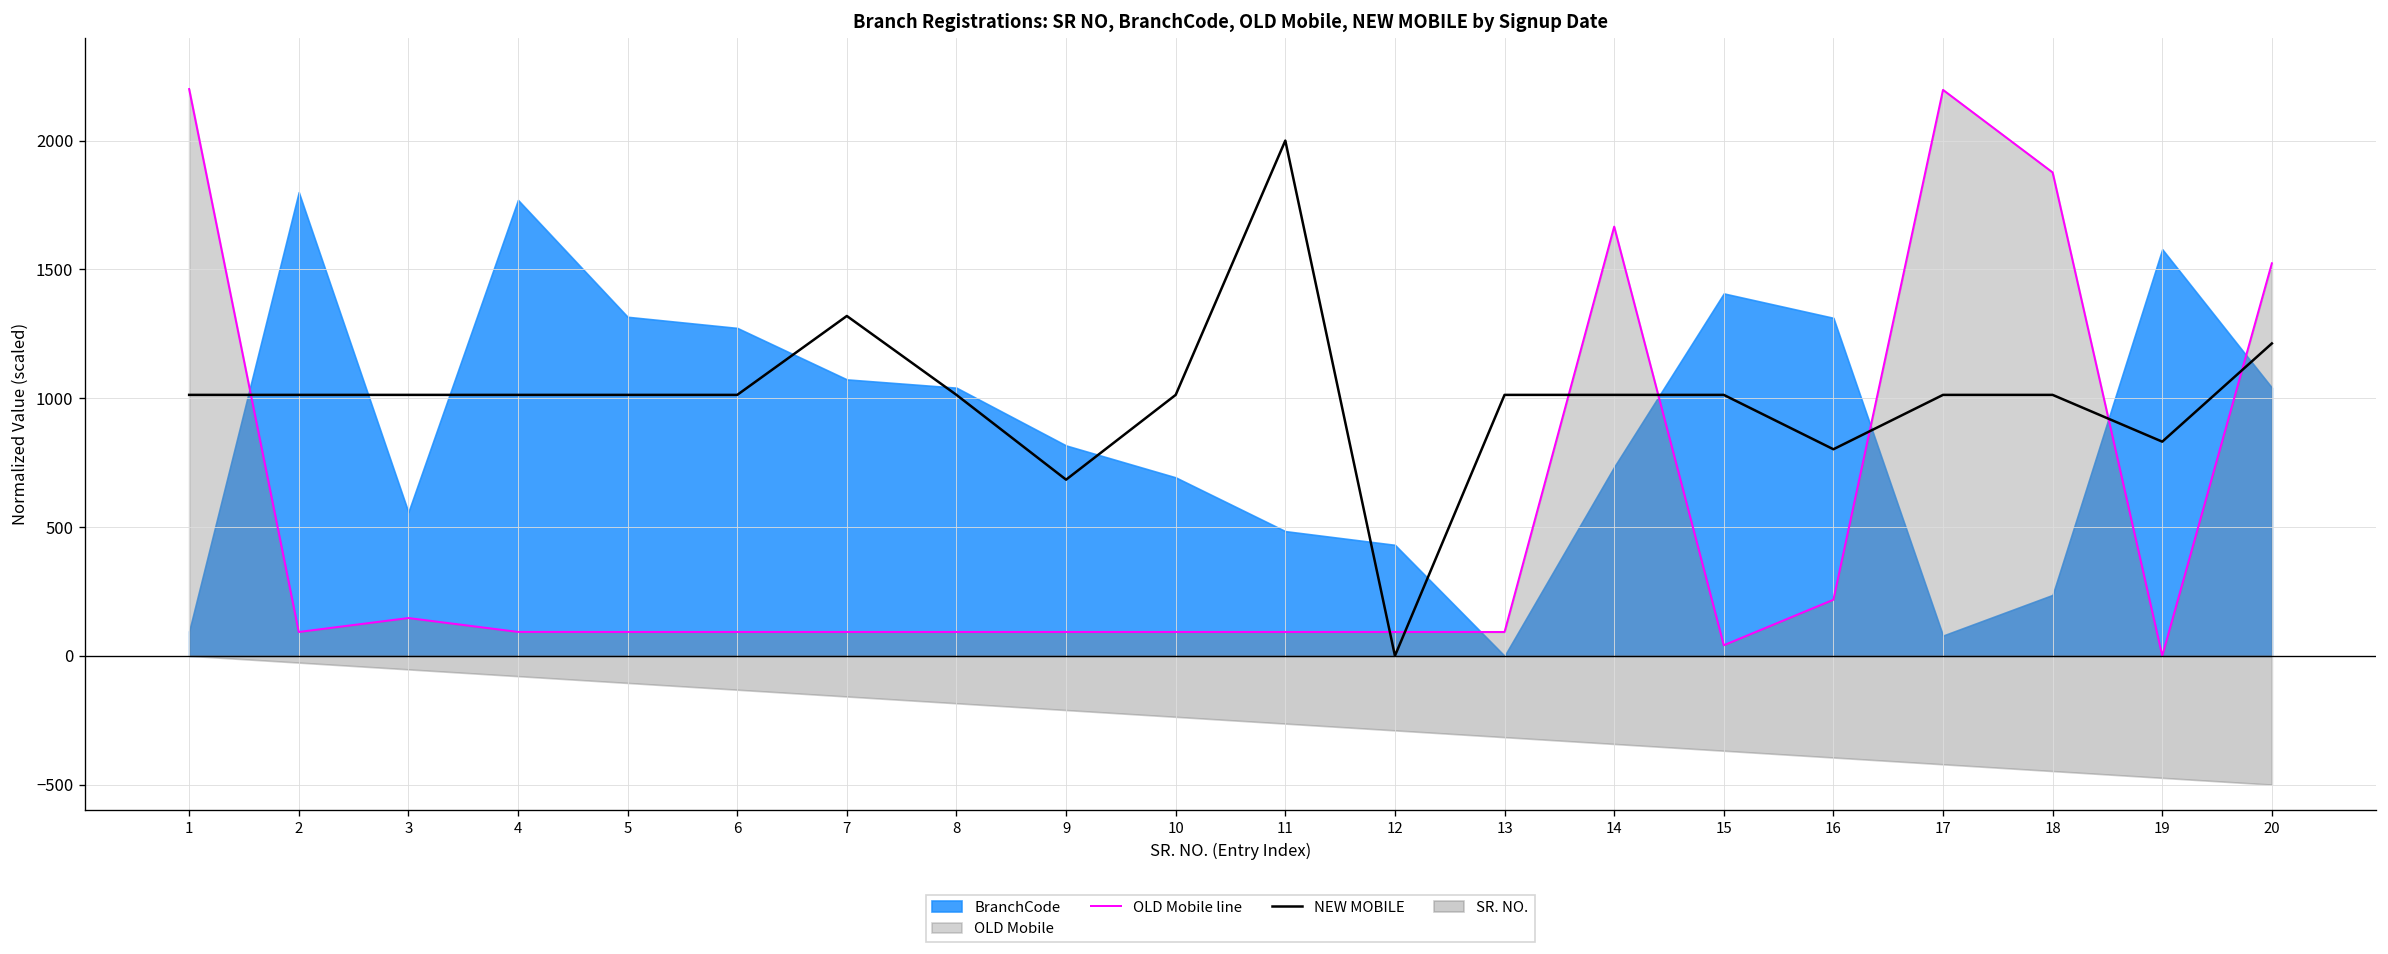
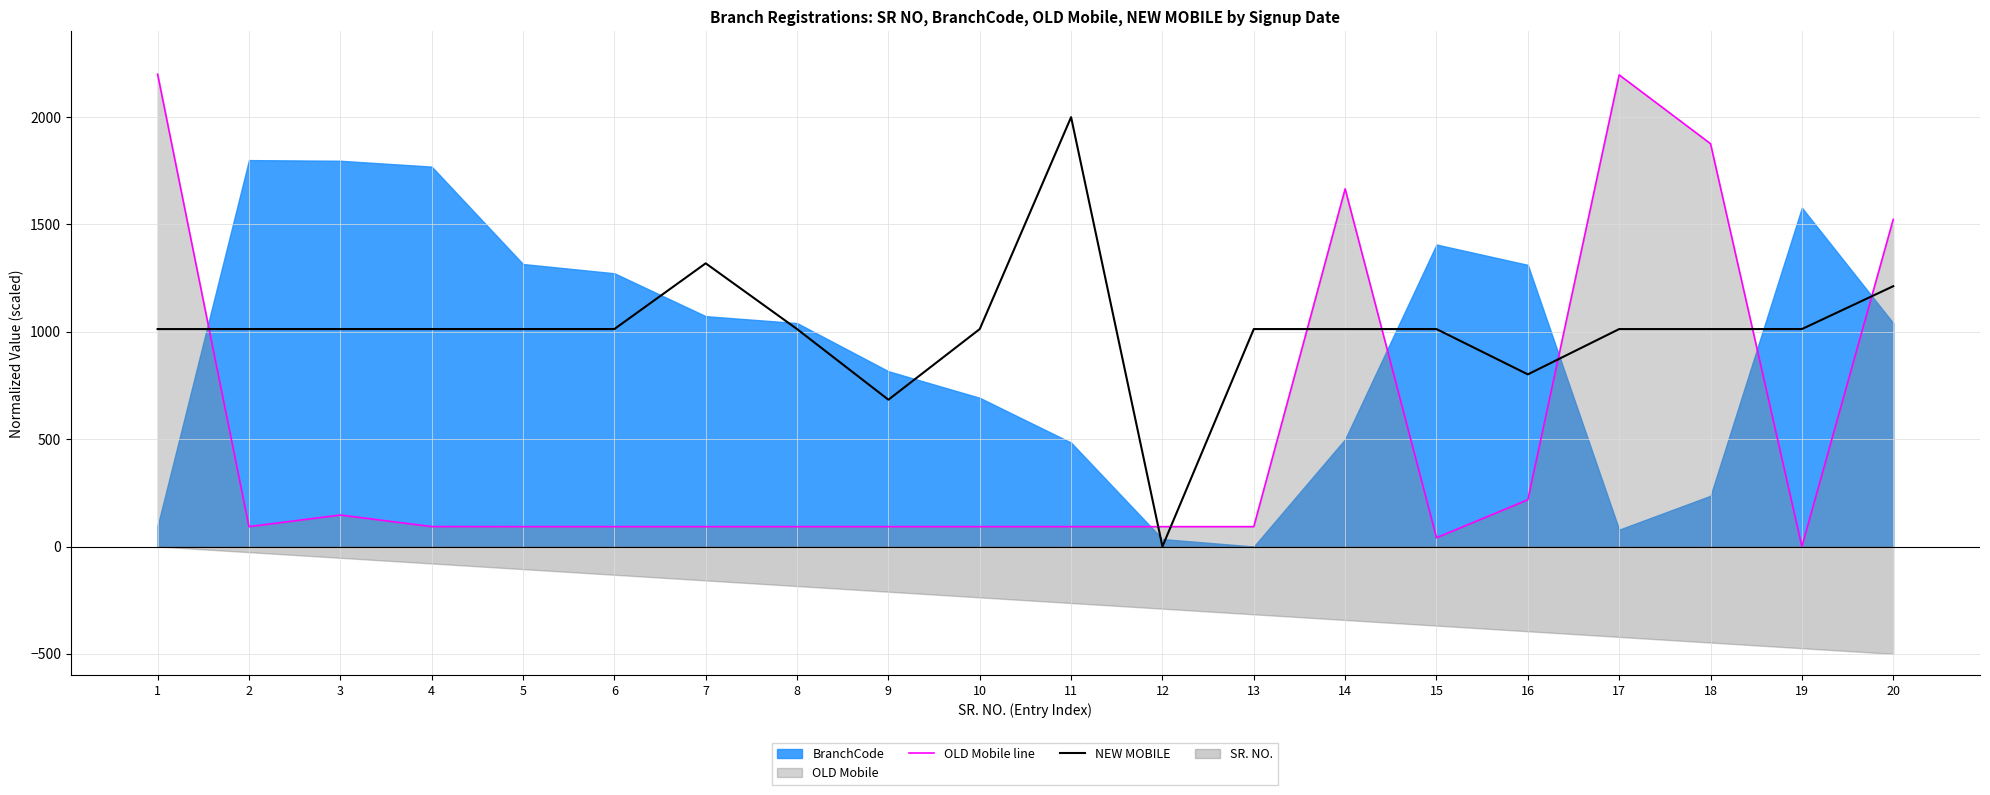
BranchCode, 3: 560 -> 1800
BranchCode, 12: 430 -> 30
BranchCode, 14: 730 -> 500
NEW MOBILE, 19: 830 -> 1010
